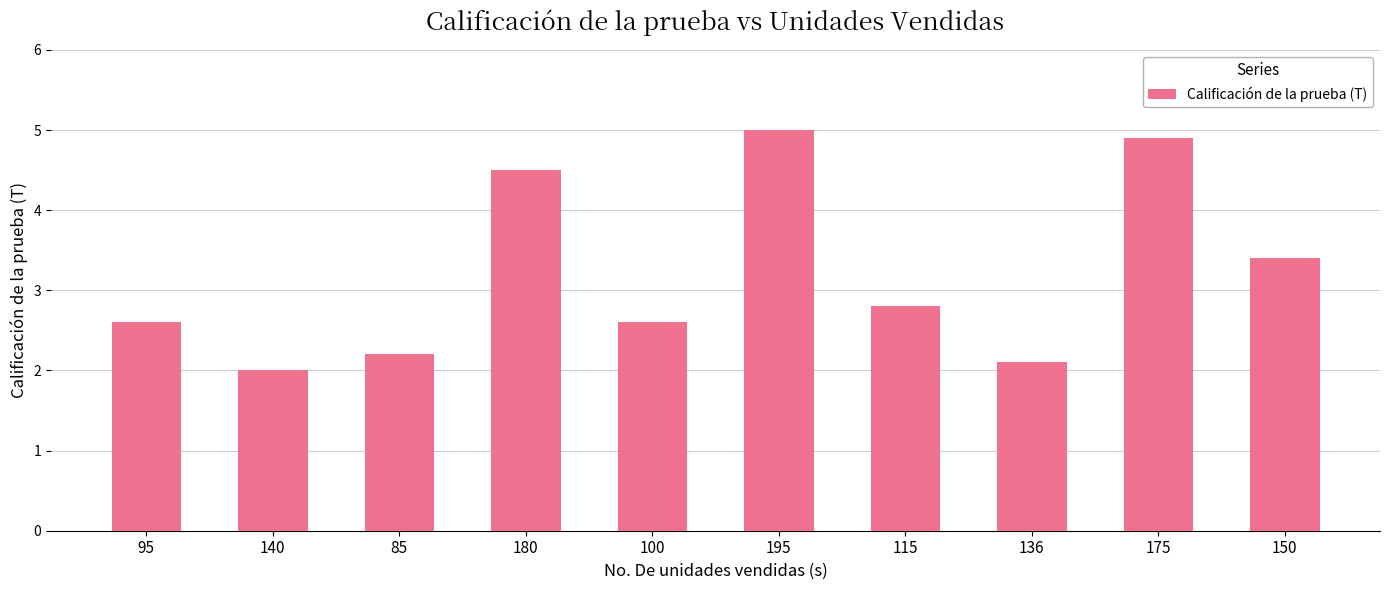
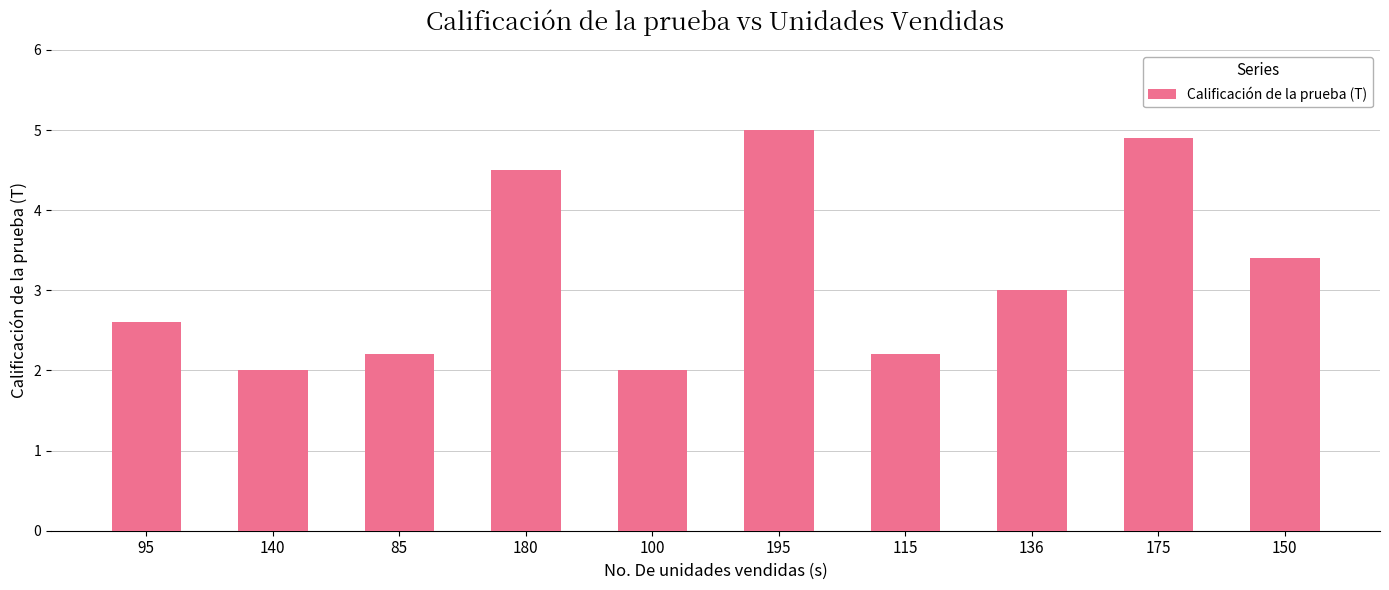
100: 2.6 -> 2.0
115: 2.8 -> 2.2
136: 2.1 -> 3.0
